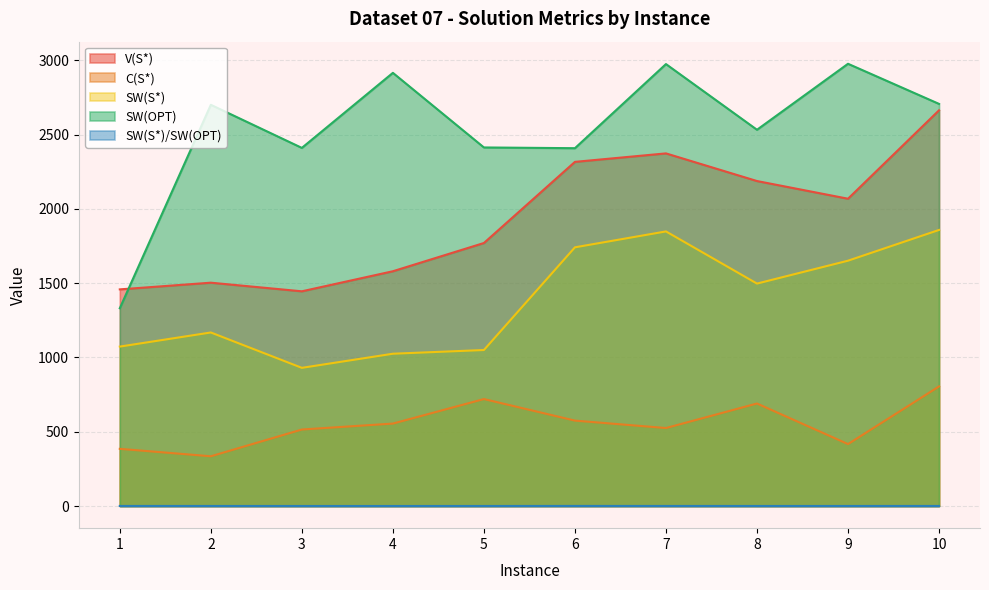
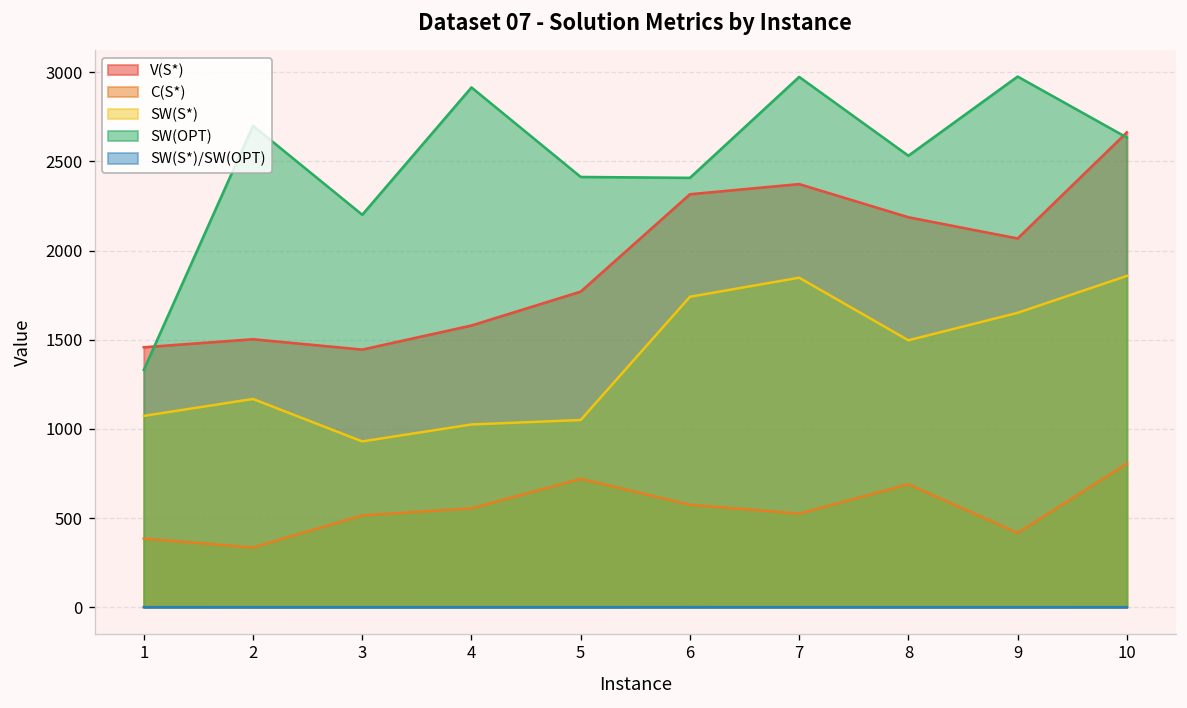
SW(OPT), 3: 2410 -> 2200
SW(OPT), 10: 2710 -> 2630
